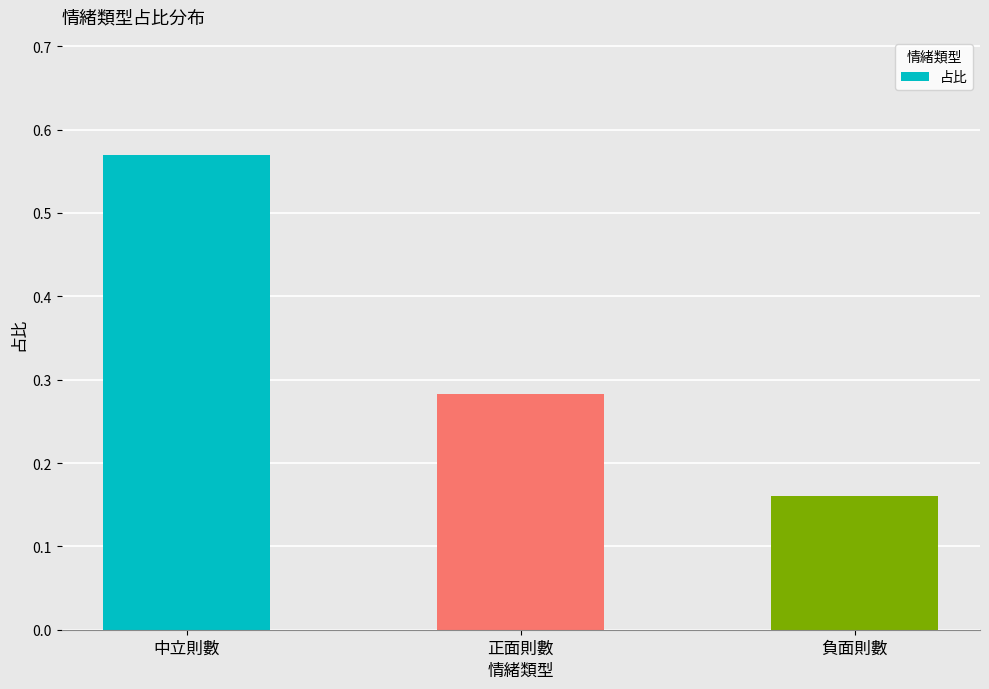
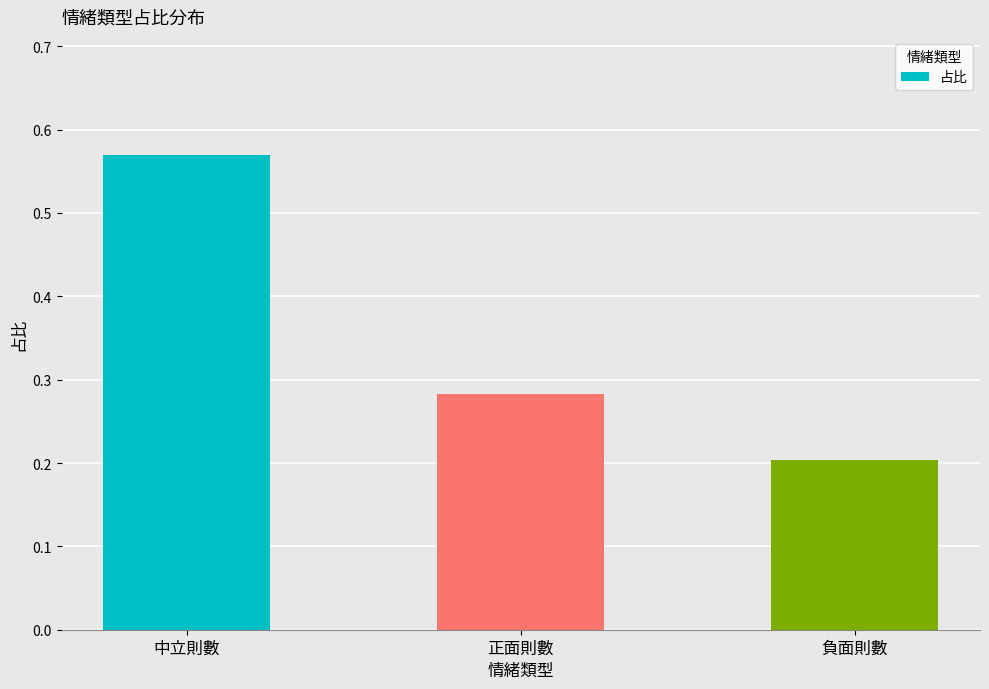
負面則數: 0.16 -> 0.20
